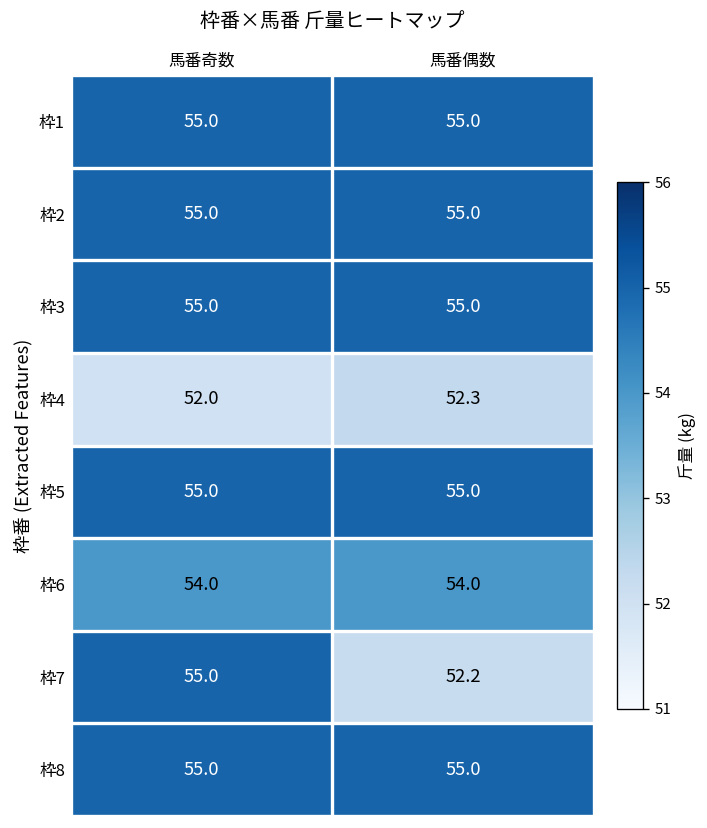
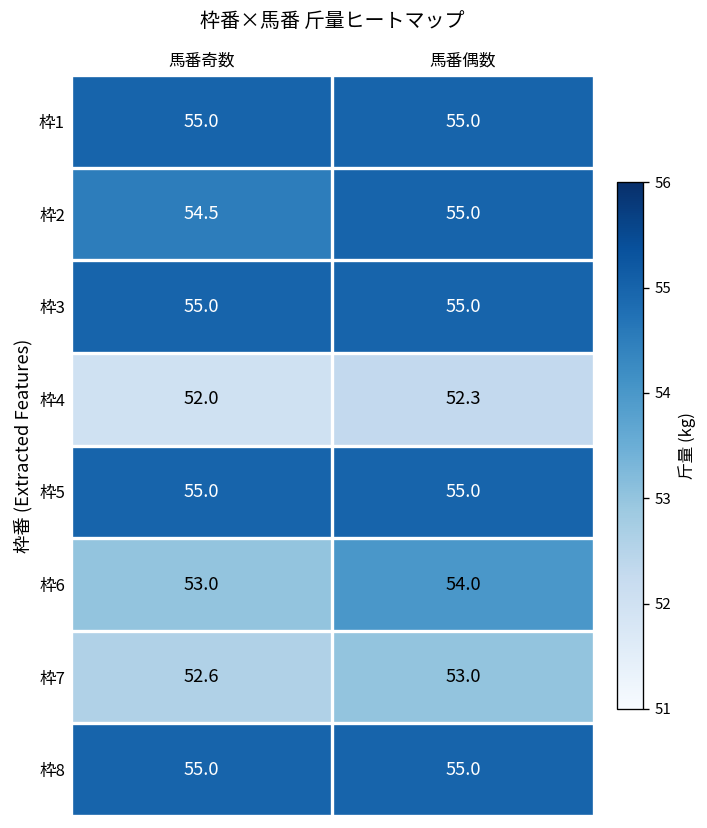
枠2, 馬番奇数: 55.0 -> 54.5
枠6, 馬番奇数: 54.0 -> 53.0
枠7, 馬番奇数: 55.0 -> 52.6
枠7, 馬番偶数: 52.2 -> 53.0
